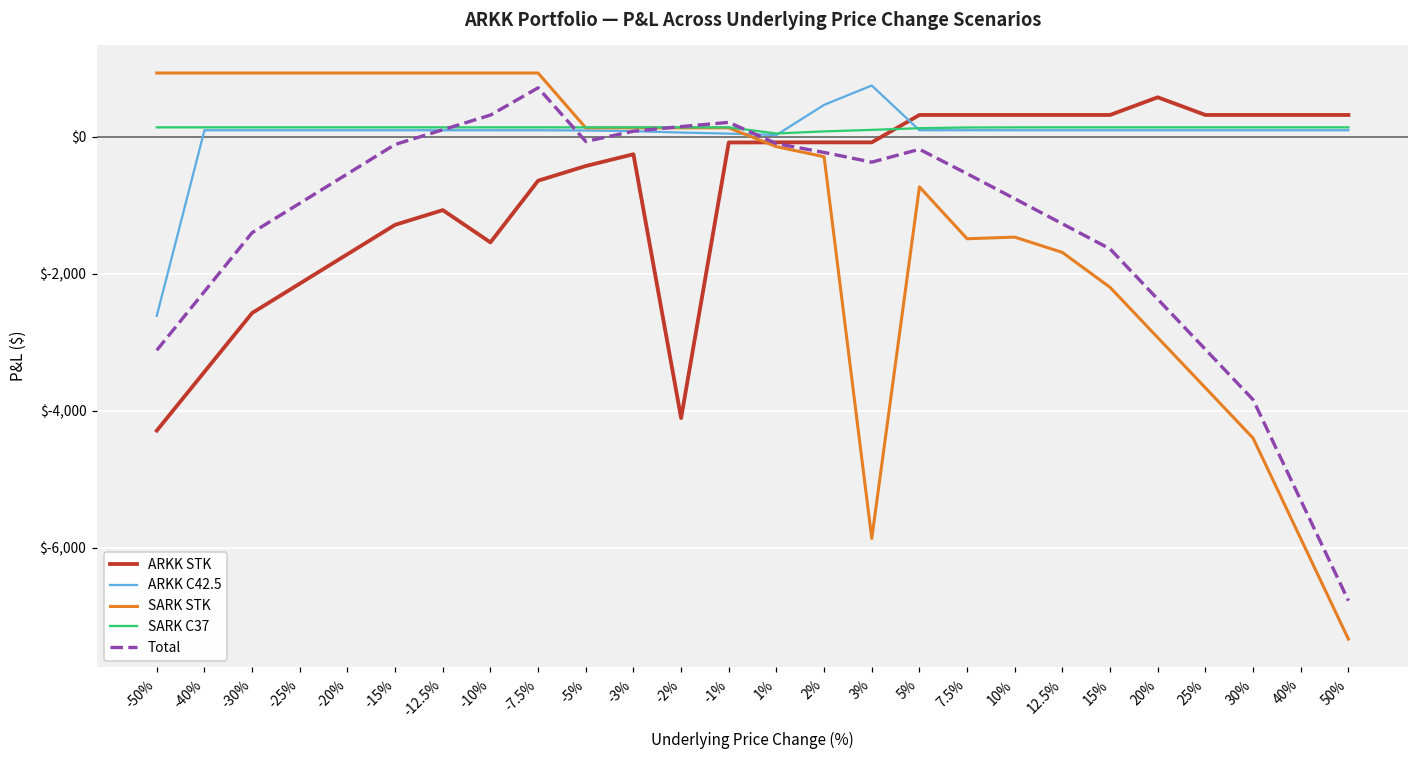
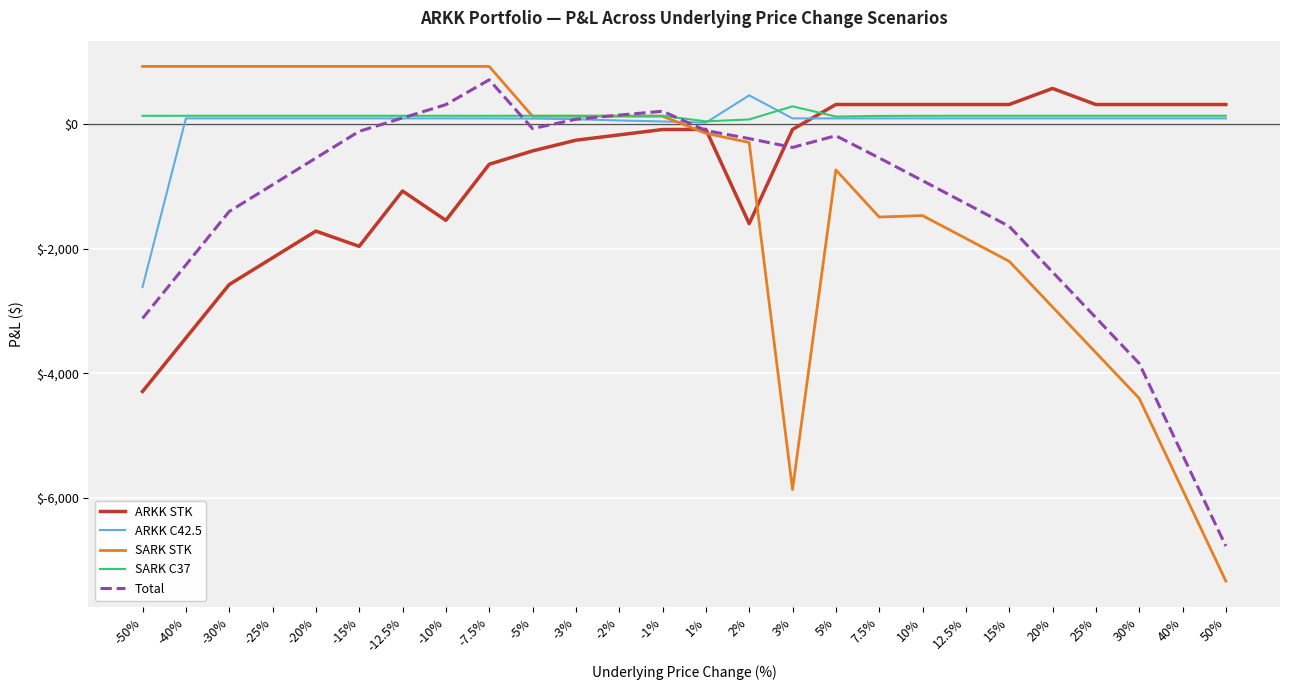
ARKK STK, -15%: $-1,300 -> $-2,000
ARKK STK, -2%: $-4,100 -> $-200
ARKK STK, 2%: $-100 -> $-1,600
ARKK C42.5, 3%: $700 -> $100
SARK C37, 3%: $100 -> $300
SARK STK, 12.5%: $-1,700 -> $-1,800
